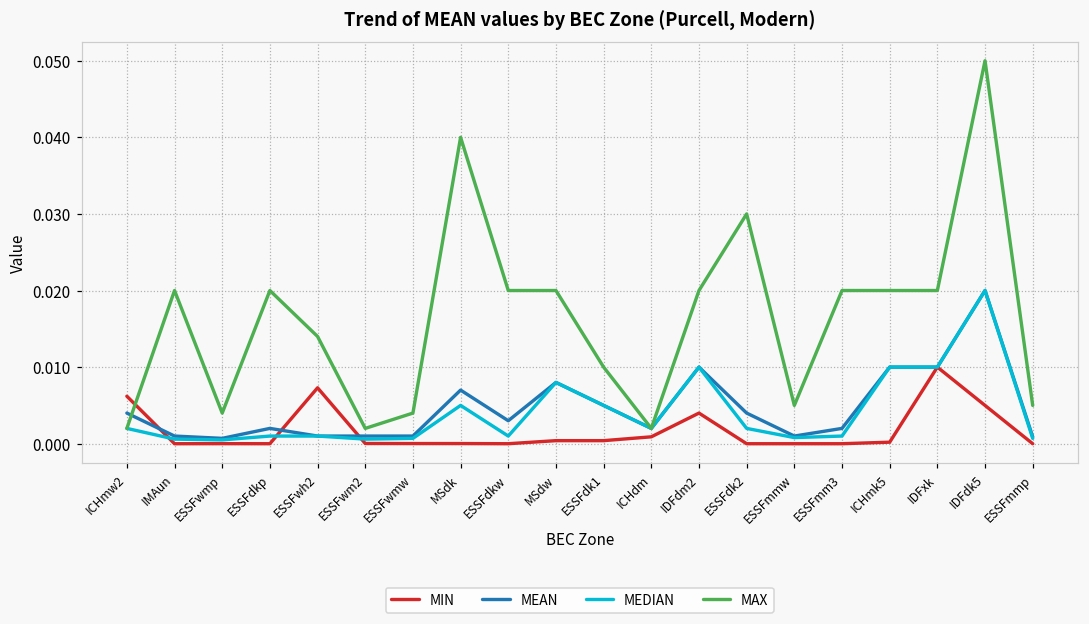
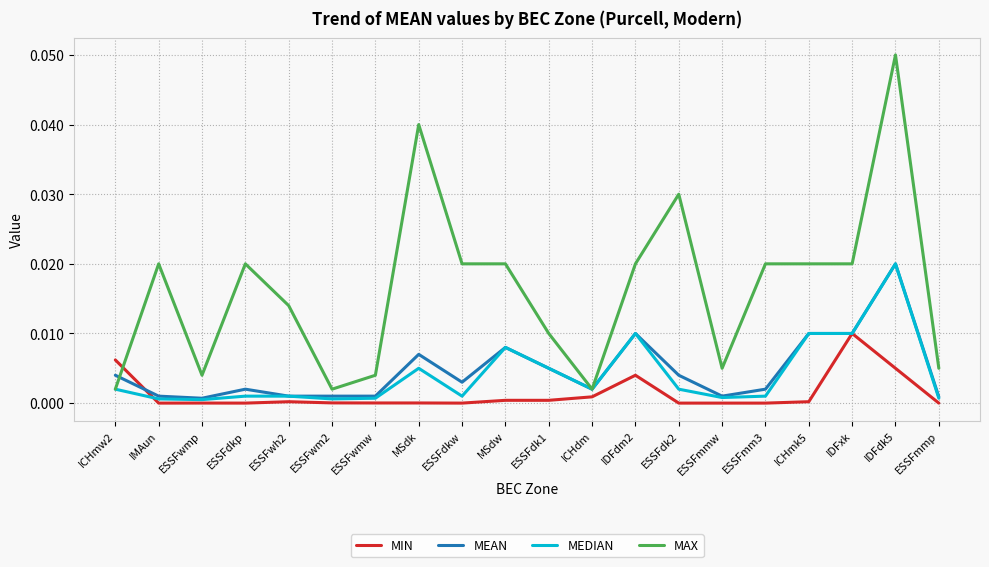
MIN, ESSFwh2: 0.007 -> 0.000
